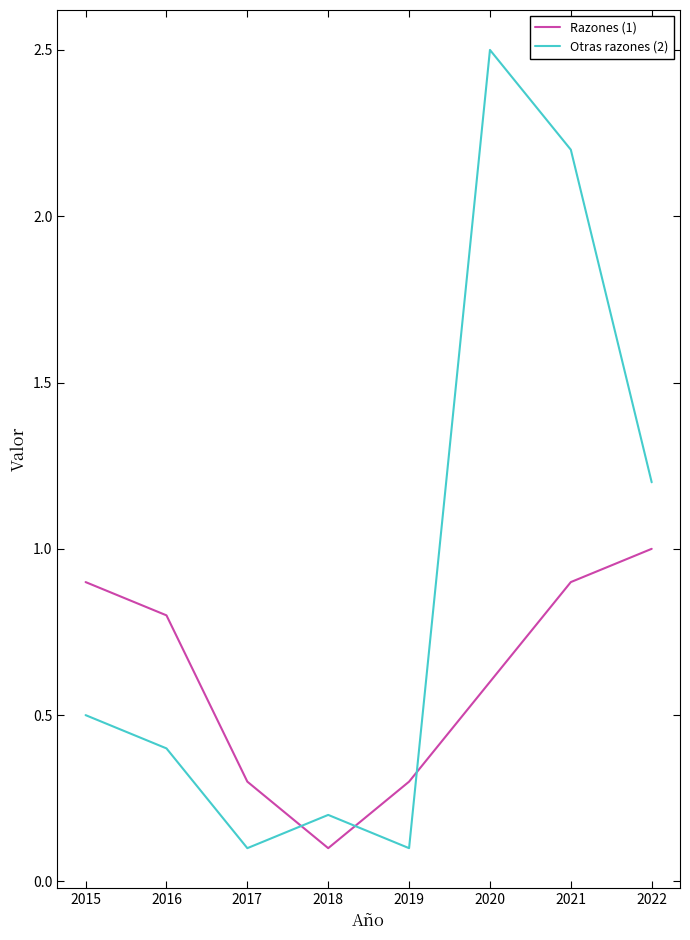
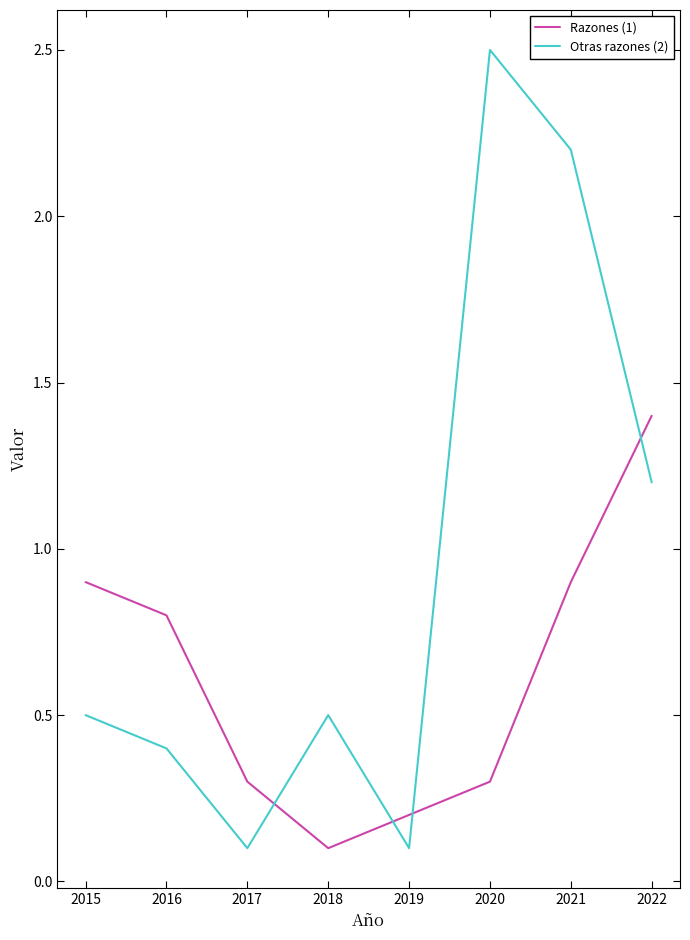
Otras razones (2), 2018: 0.2 -> 0.5
Razones (1), 2019: 0.3 -> 0.2
Razones (1), 2020: 0.6 -> 0.3
Razones (1), 2022: 1.0 -> 1.4
